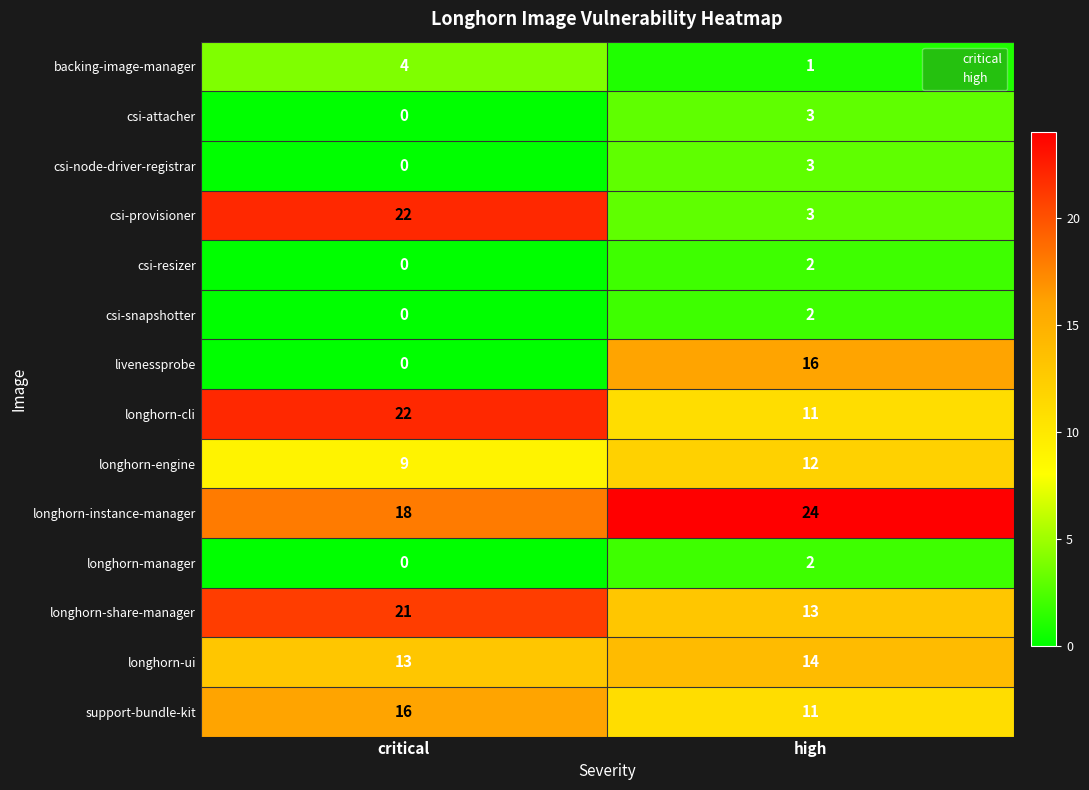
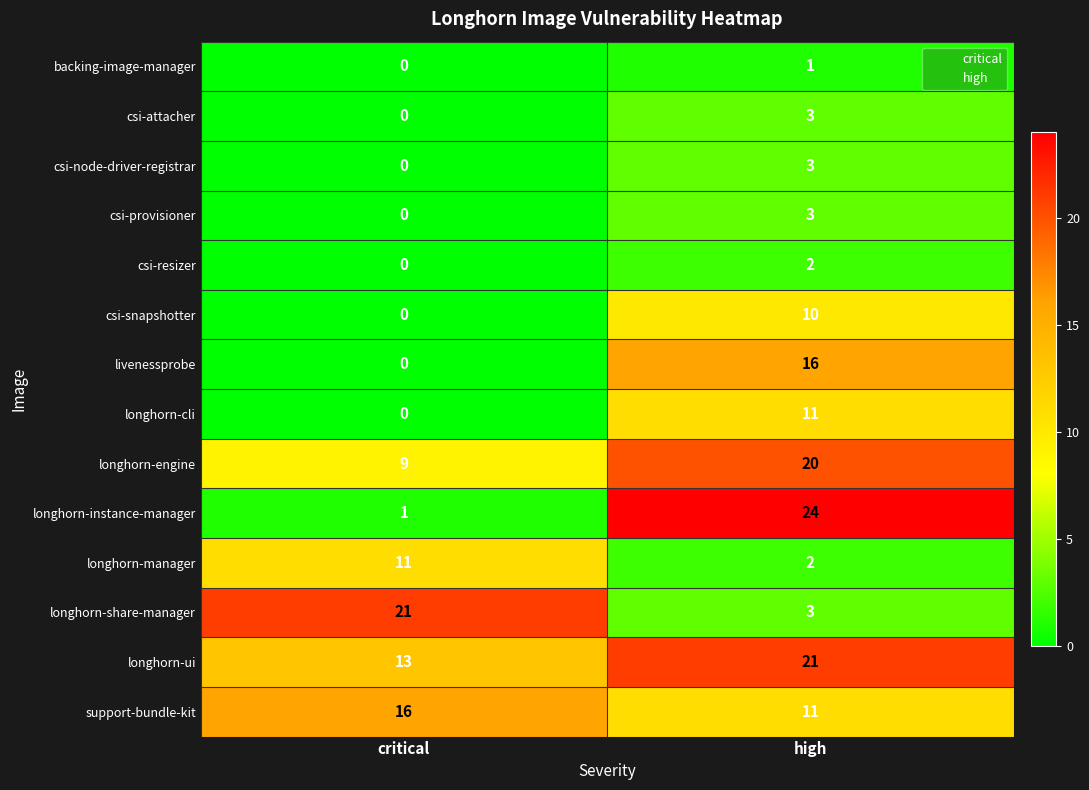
backing-image-manager, critical: 4 -> 0
csi-provisioner, critical: 22 -> 0
csi-snapshotter, high: 2 -> 10
longhorn-cli, critical: 22 -> 0
longhorn-engine, high: 12 -> 20
longhorn-instance-manager, critical: 18 -> 1
longhorn-manager, critical: 0 -> 11
longhorn-share-manager, high: 13 -> 3
longhorn-ui, high: 14 -> 21
